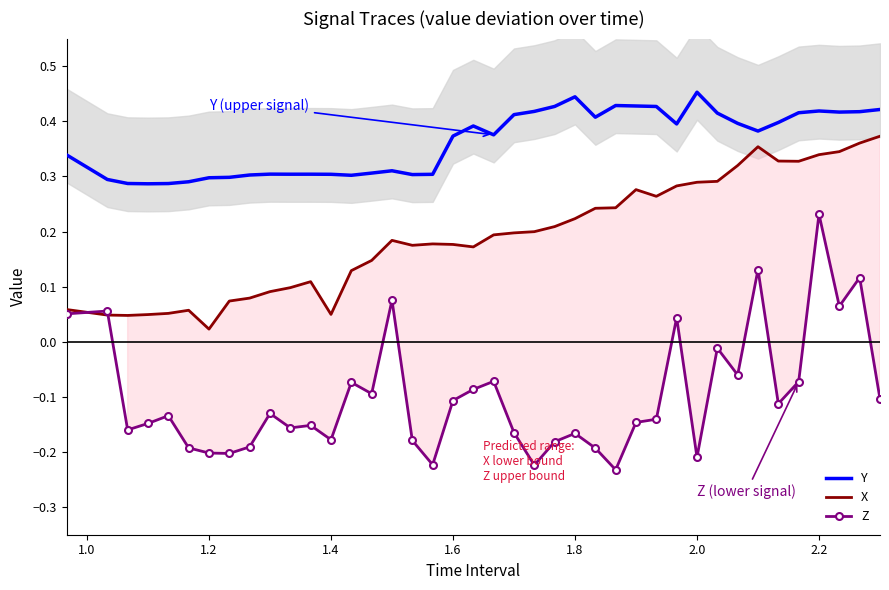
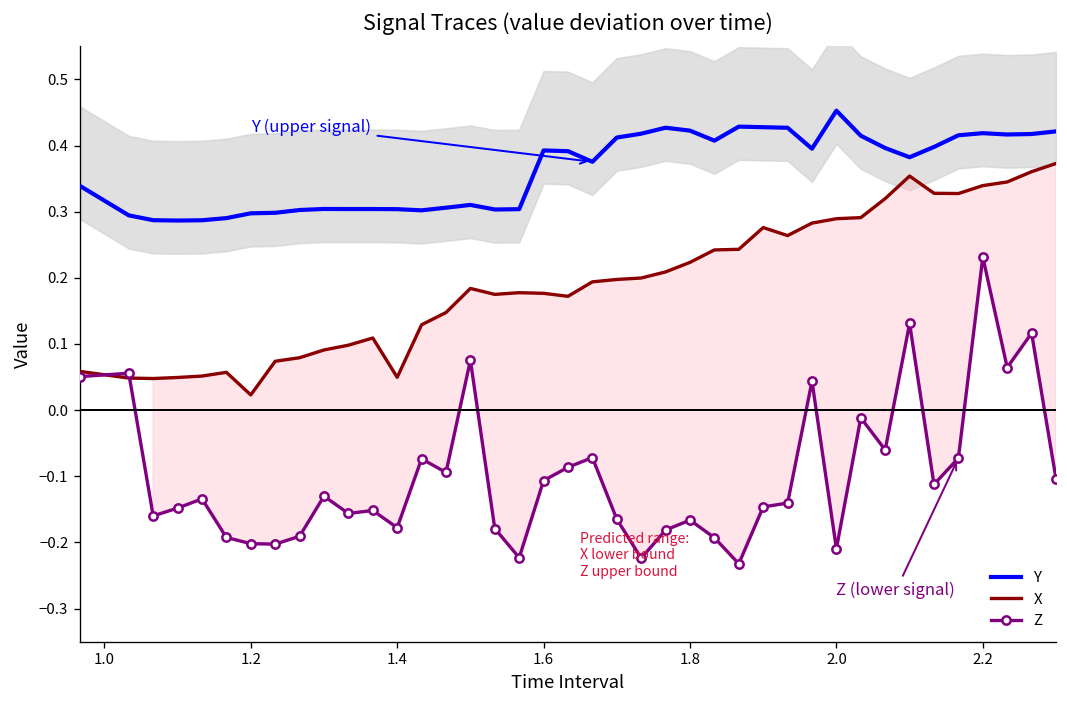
Y, 1.6: 0.37 -> 0.39
Y, 1.8: 0.44 -> 0.42
